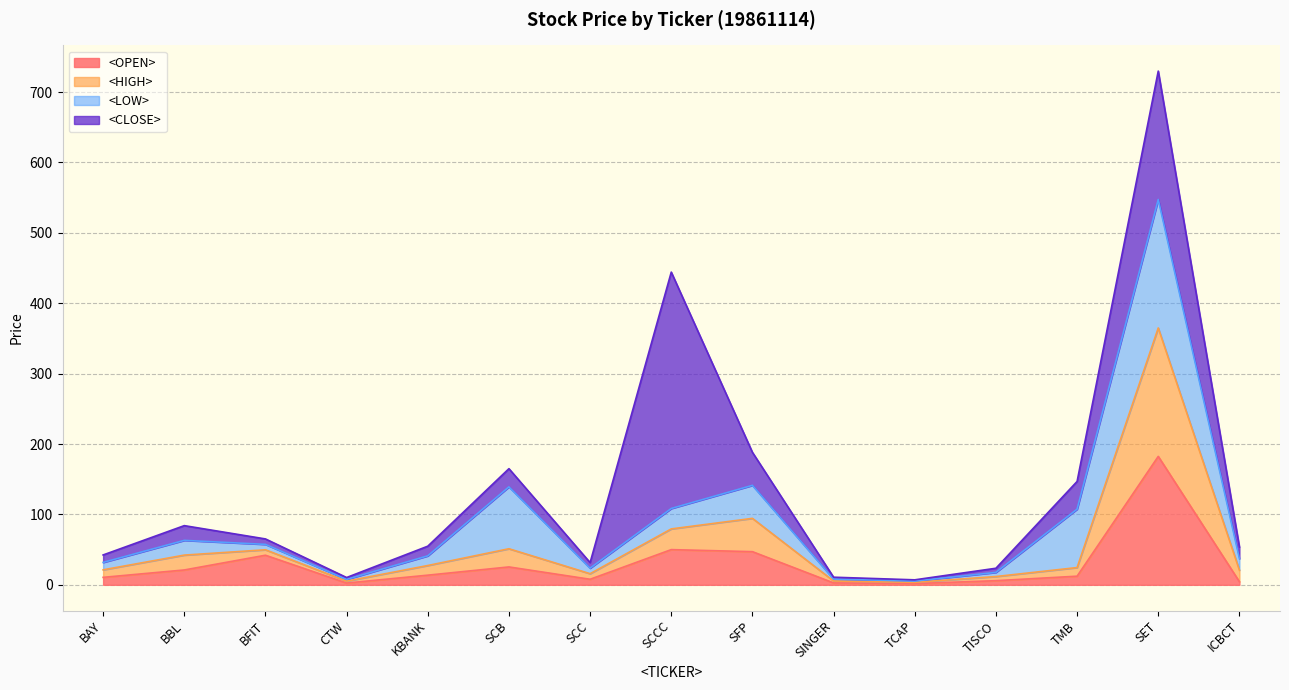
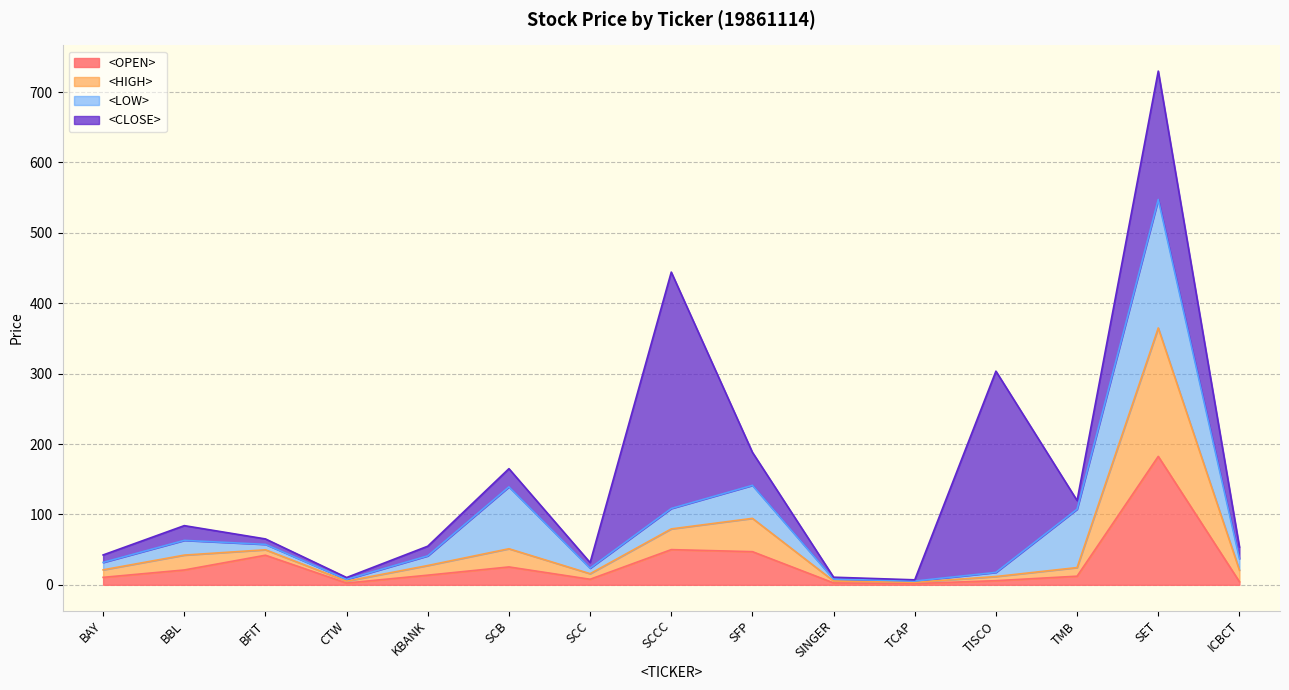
<CLOSE>, TISCO: 10 -> 290
<CLOSE>, TMB: 40 -> 10
